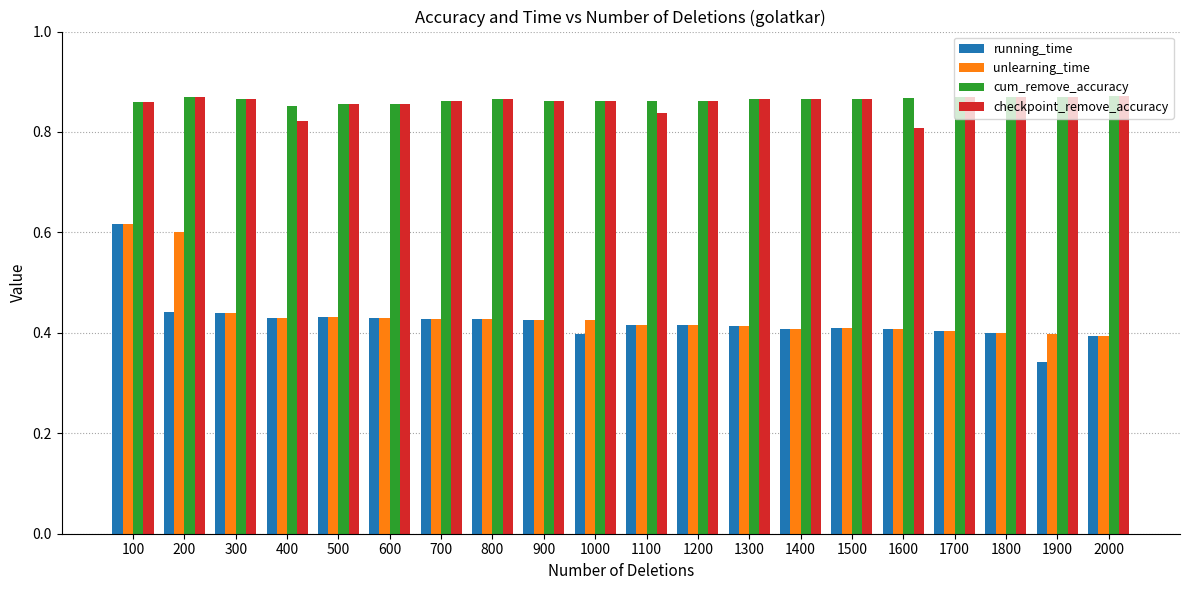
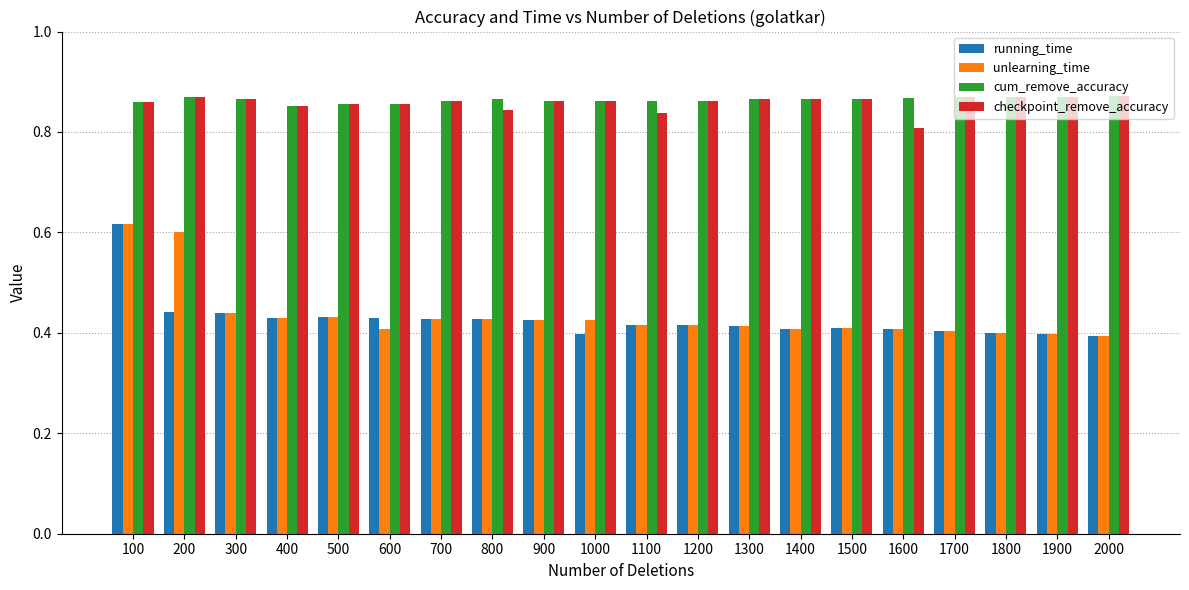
checkpoint_remove_accuracy, 400: 0.82 -> 0.85
unlearning_time, 600: 0.43 -> 0.41
checkpoint_remove_accuracy, 800: 0.87 -> 0.84
running_time, 1900: 0.34 -> 0.40
